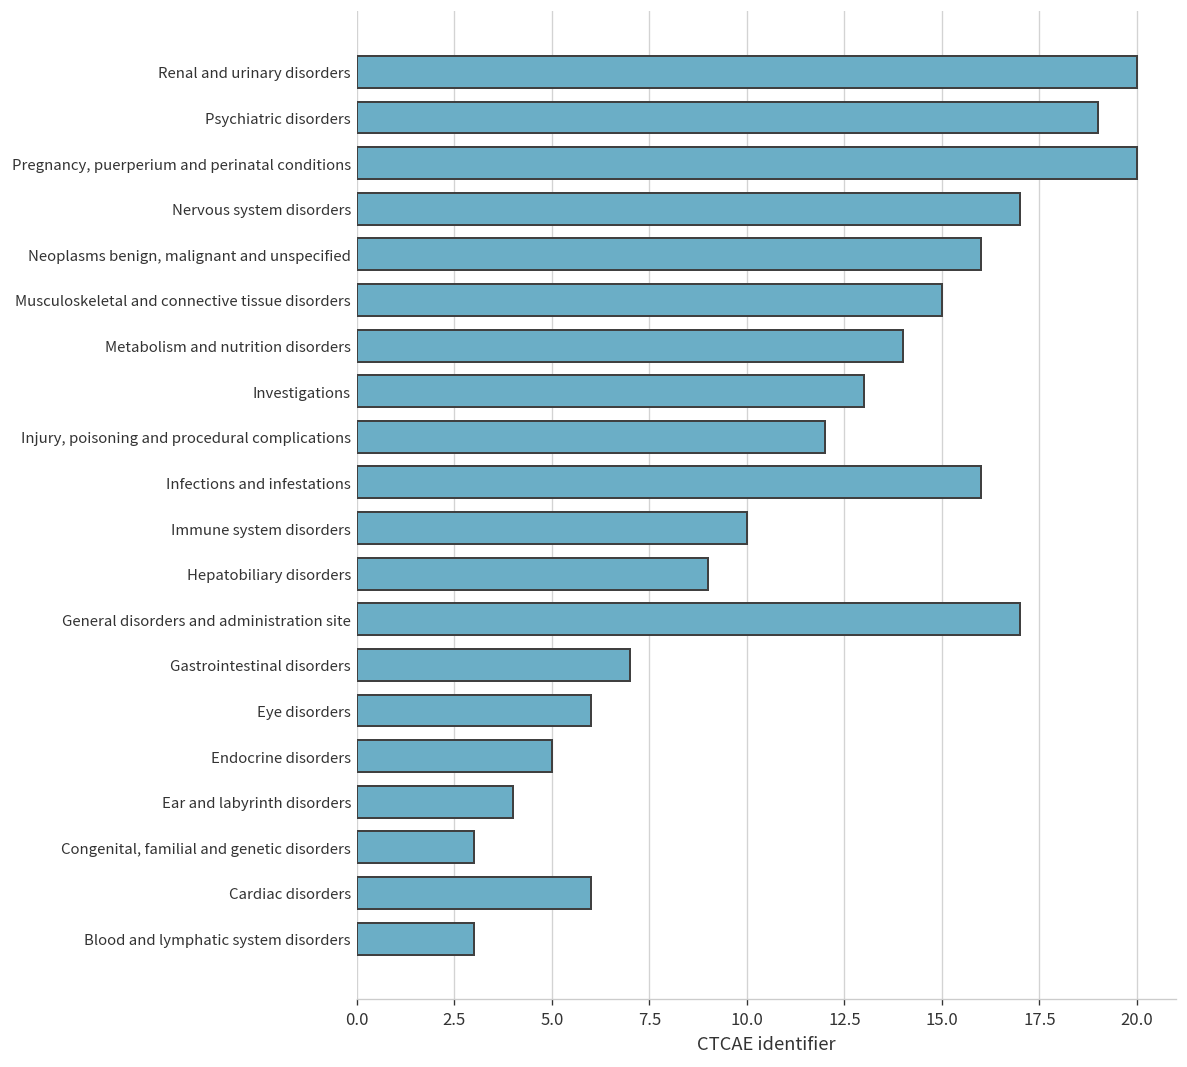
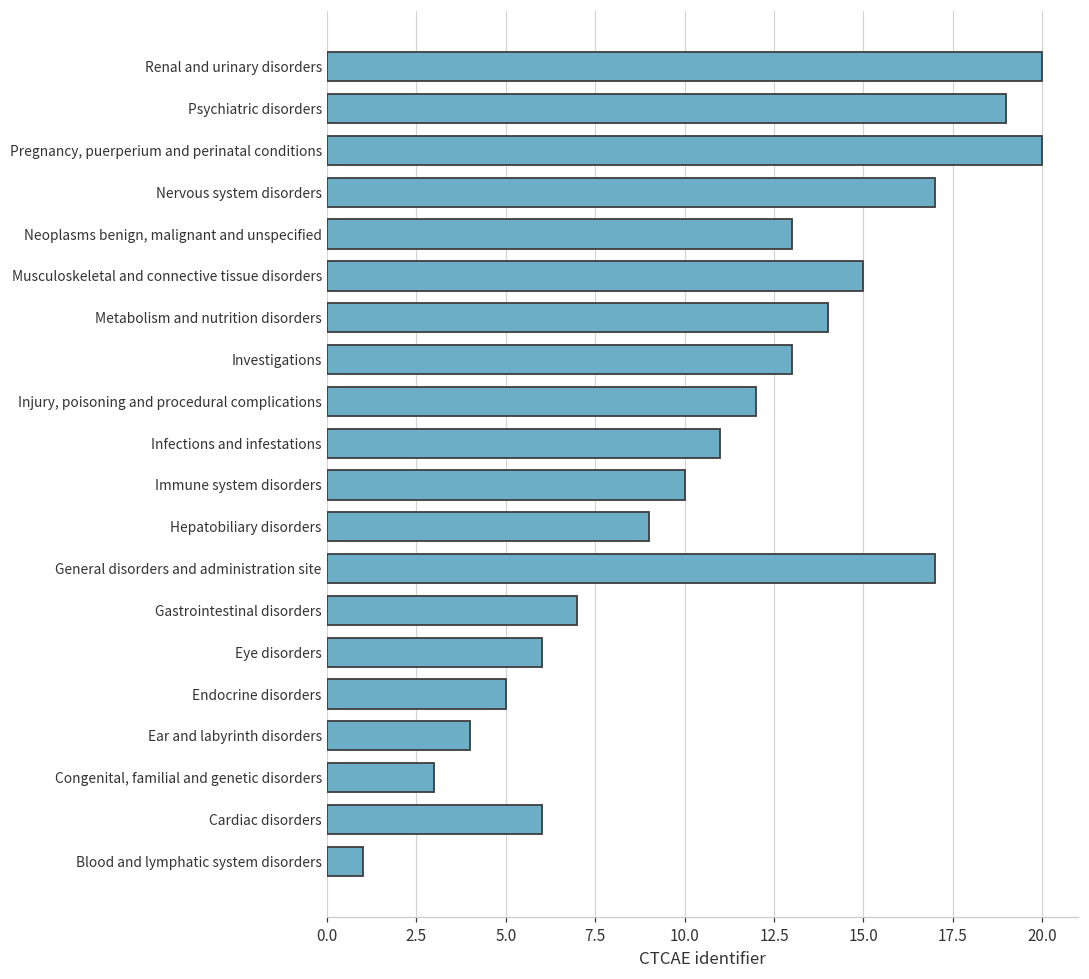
Neoplasms benign, malignant and unspecified: 16 -> 13
Infections and infestations: 16 -> 11
Blood and lymphatic system disorders: 3 -> 1
